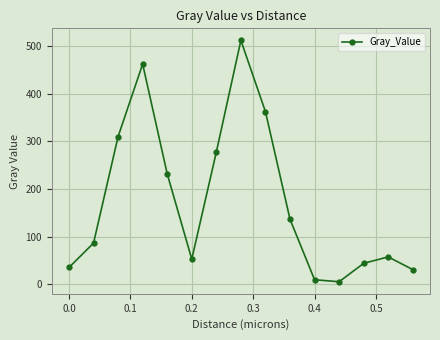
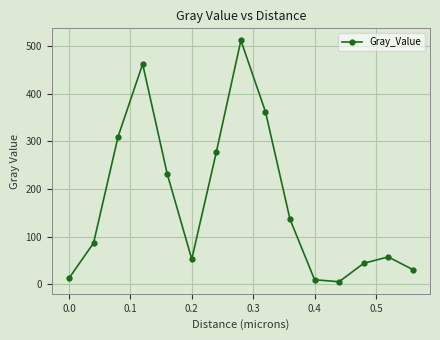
0.0: 40 -> 10
